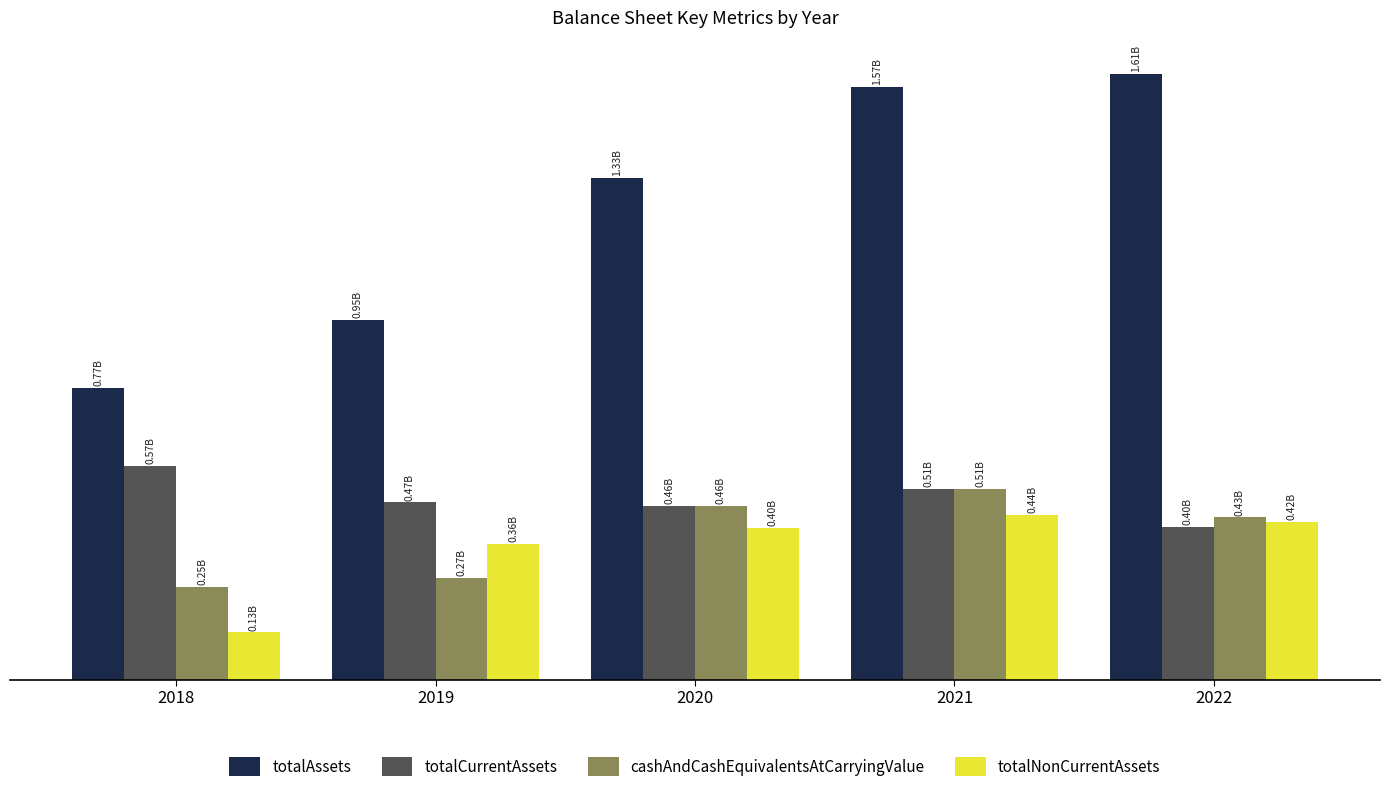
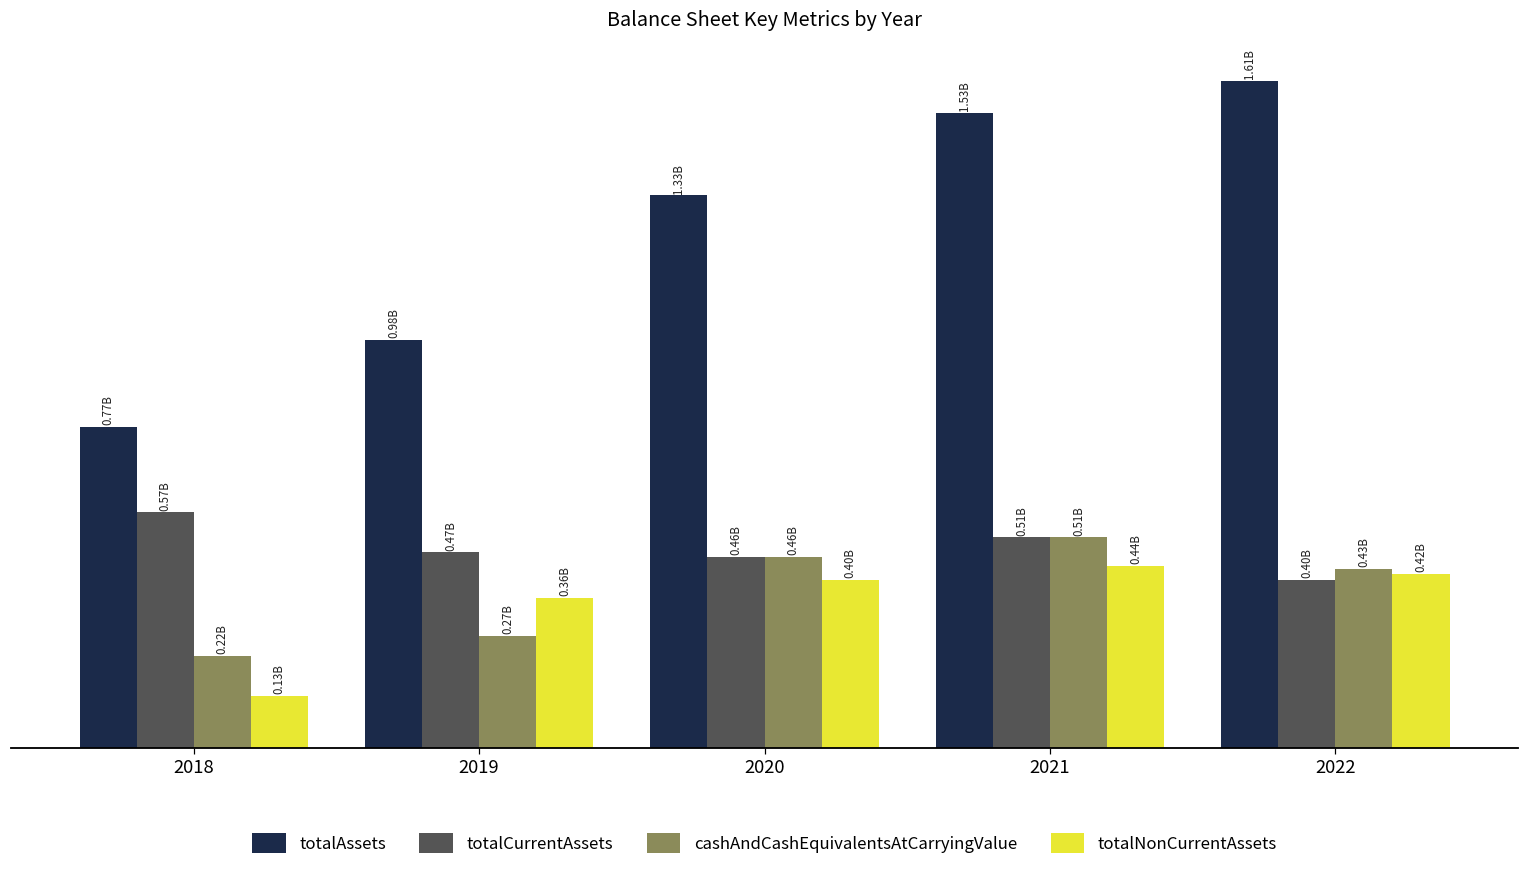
cashAndCashEquivalentsAtCarryingValue, 2018: 0.25B -> 0.22B
totalAssets, 2019: 0.95B -> 0.98B
totalAssets, 2021: 1.57B -> 1.53B
